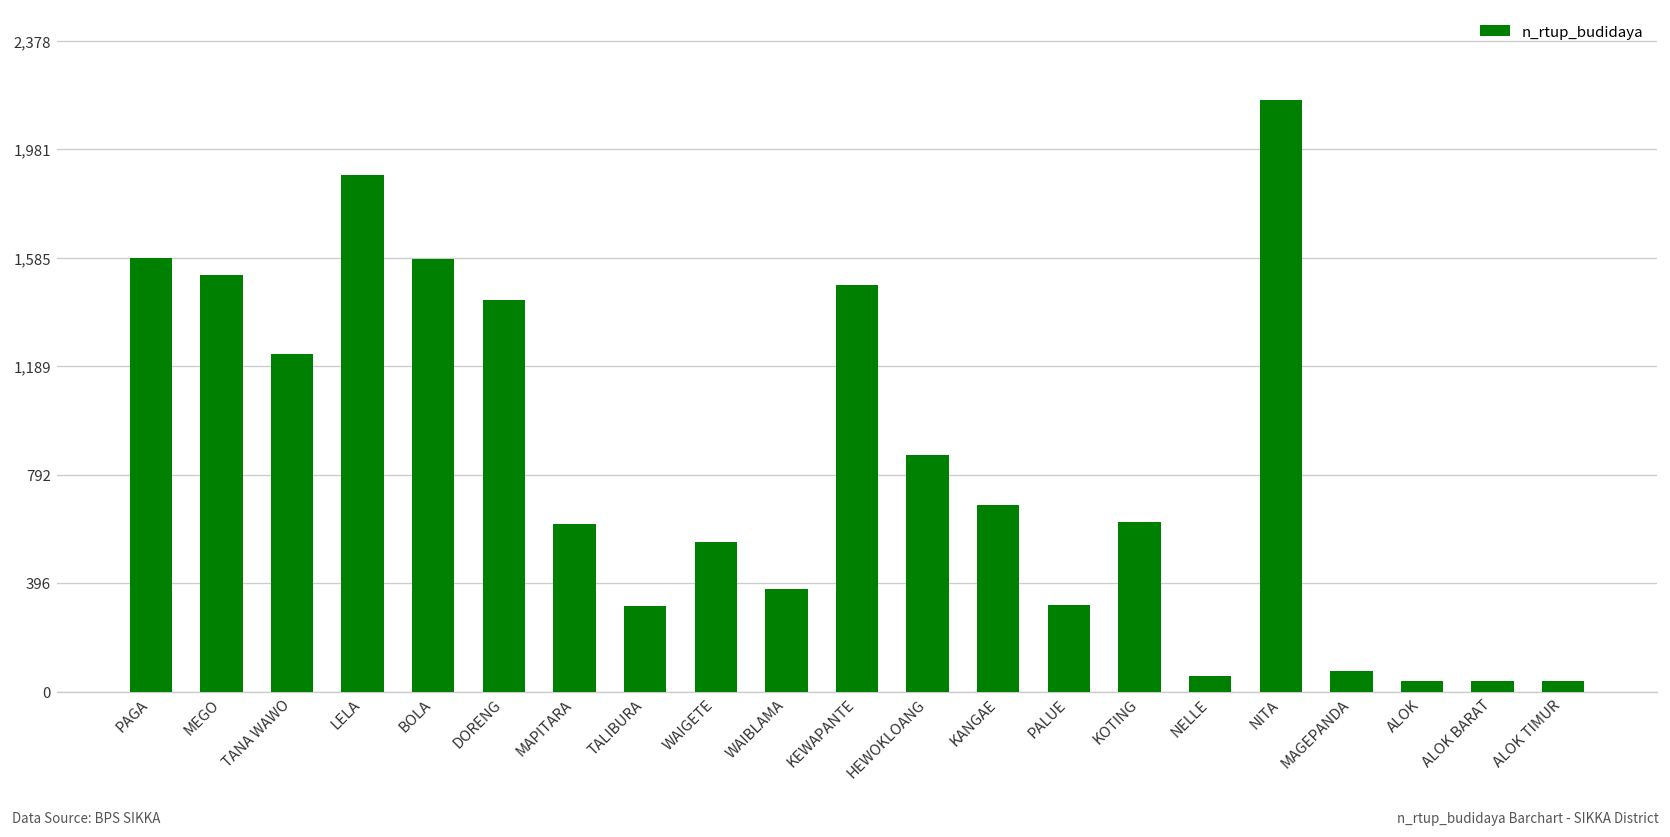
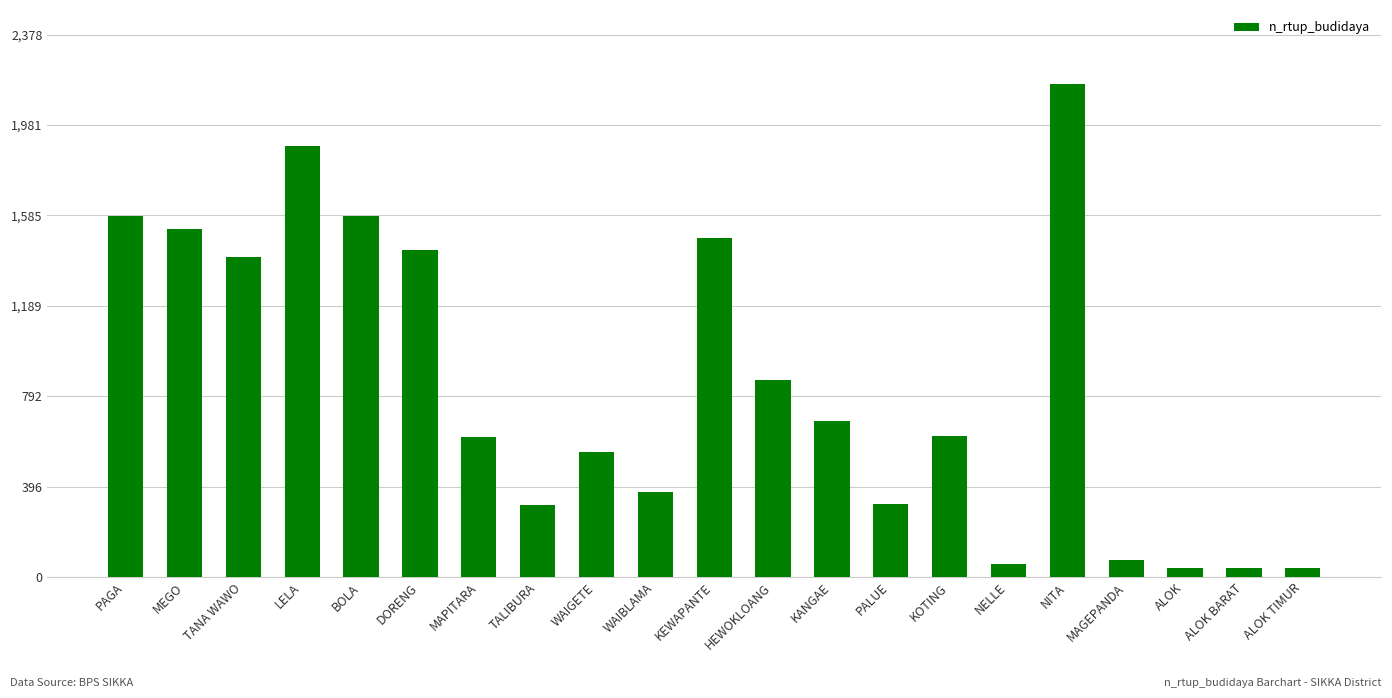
TANA WAWO: 1,240 -> 1,400
